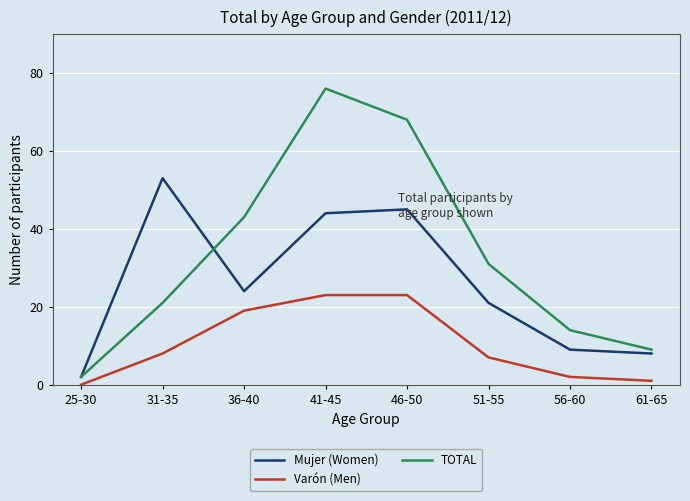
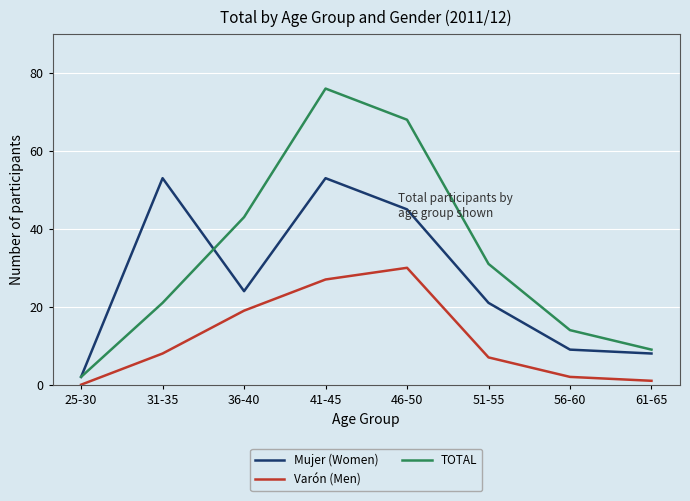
Mujer (Women), 41-45: 44 -> 53
Varón (Men), 41-45: 23 -> 27
Varón (Men), 46-50: 23 -> 30
